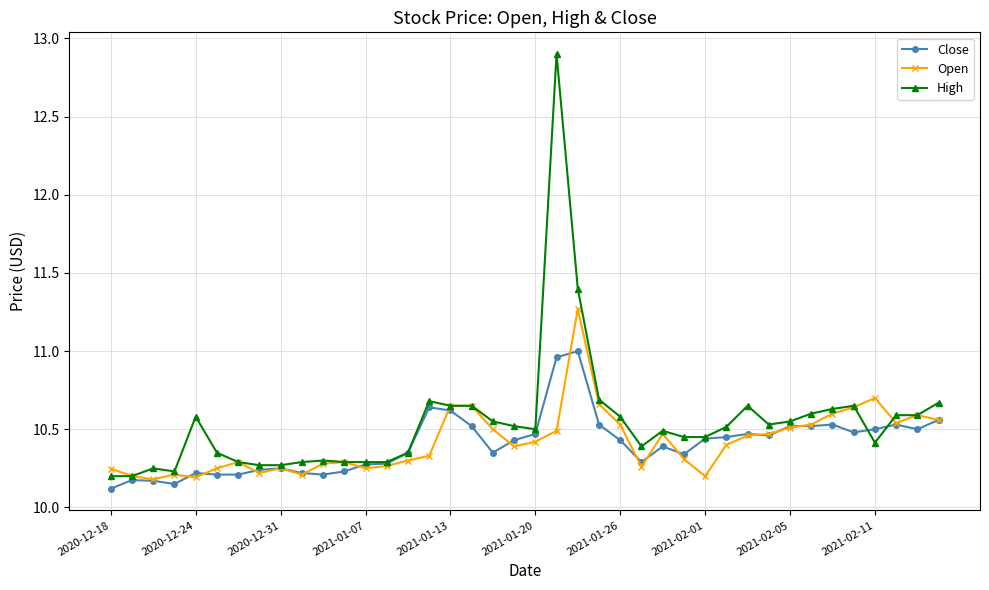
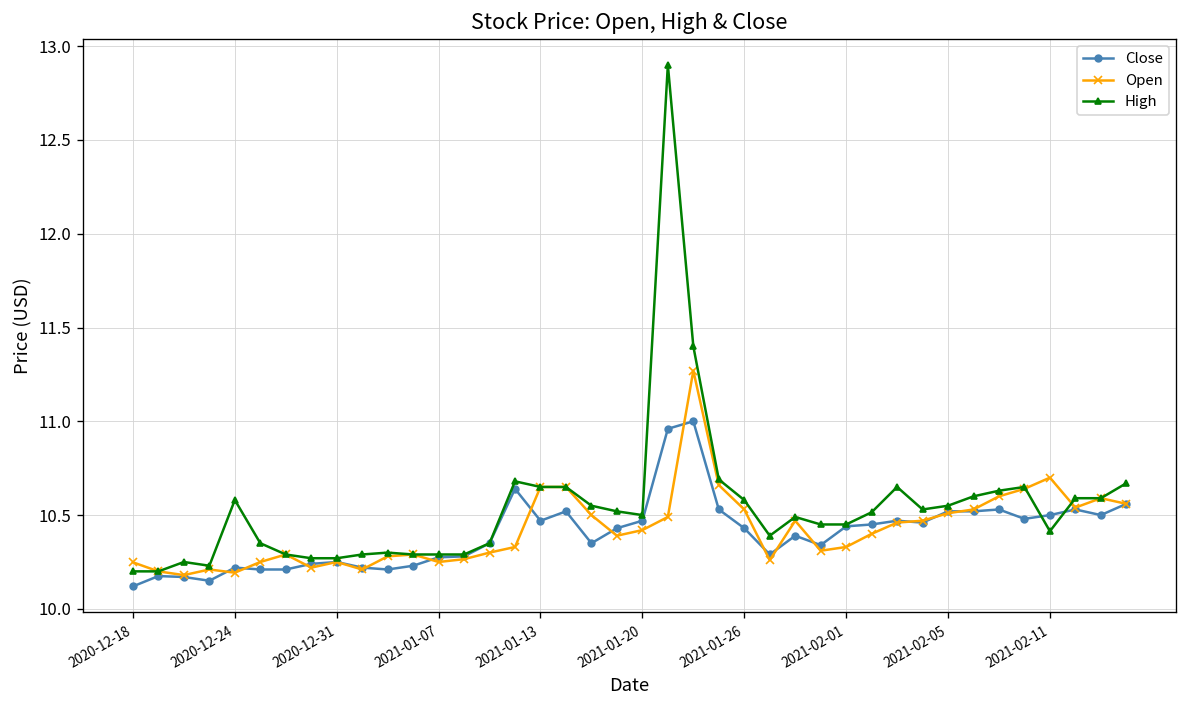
Close, 2021-01-13: 10.62 -> 10.47
Open, 2021-02-01: 10.20 -> 10.33
